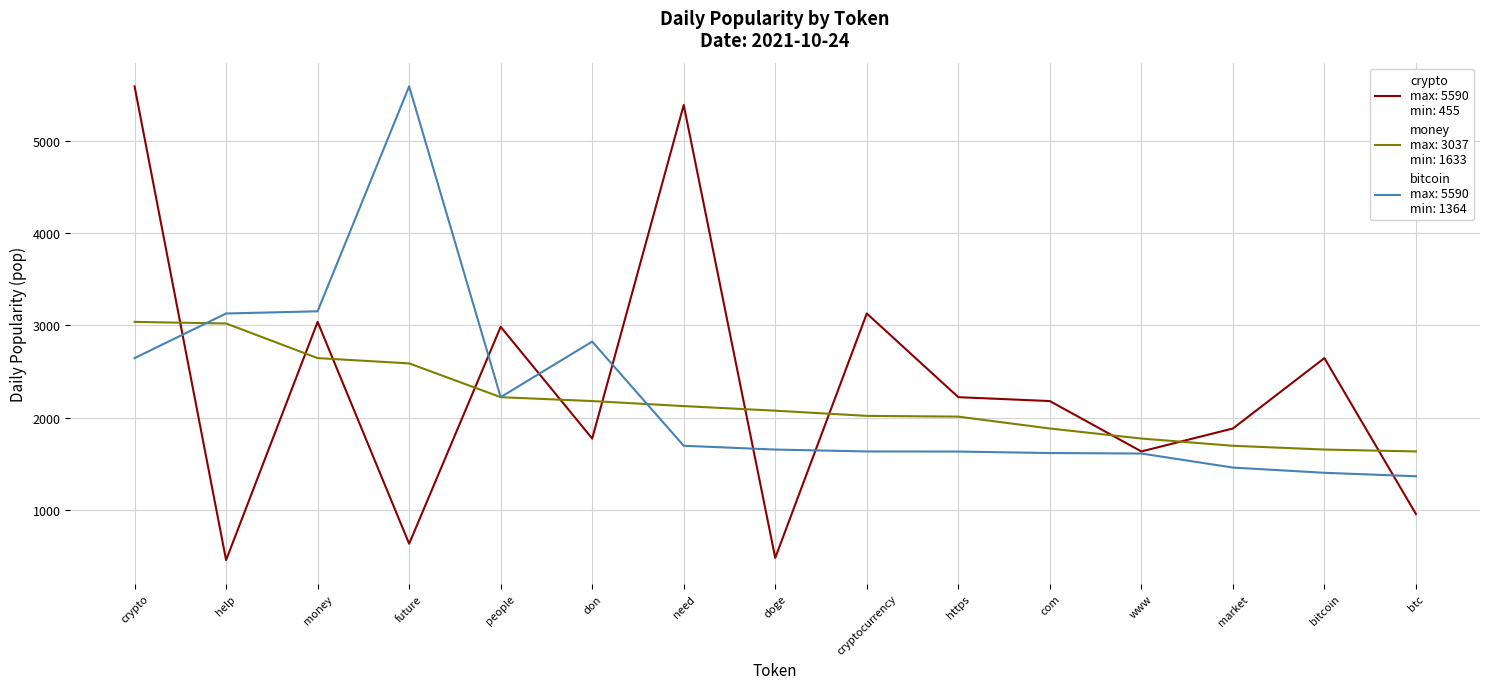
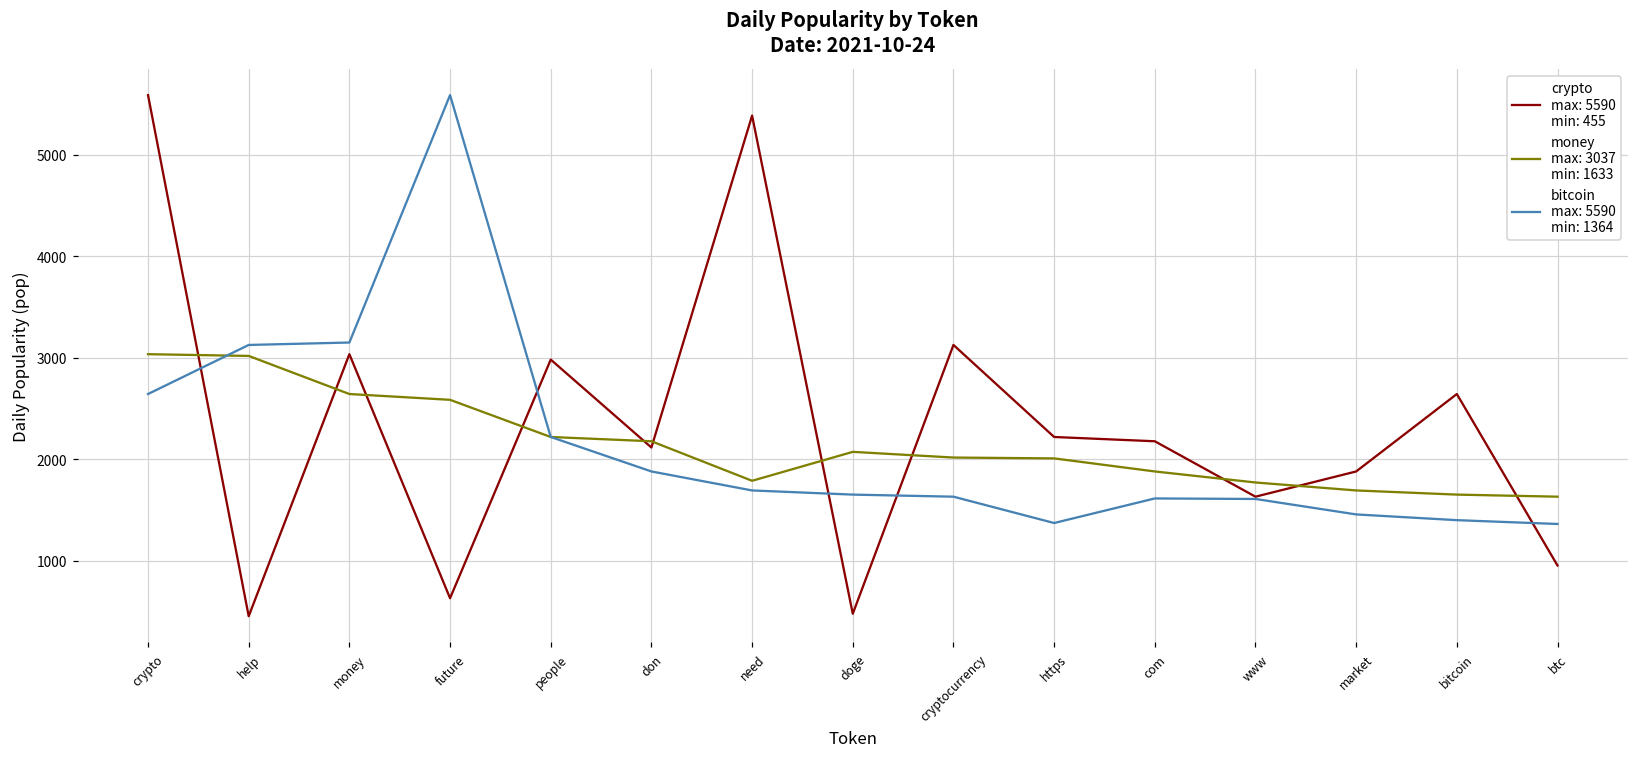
crypto max: 5590 min: 455, don: 1800 -> 2100
bitcoin max: 5590 min: 1364, don: 2800 -> 1900
money max: 3037 min: 1633, need: 2100 -> 1800
bitcoin max: 5590 min: 1364, https: 1600 -> 1400
